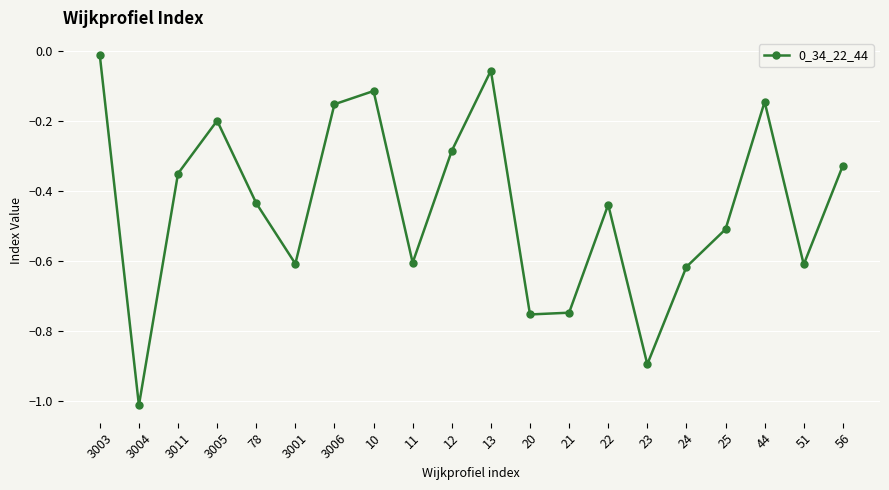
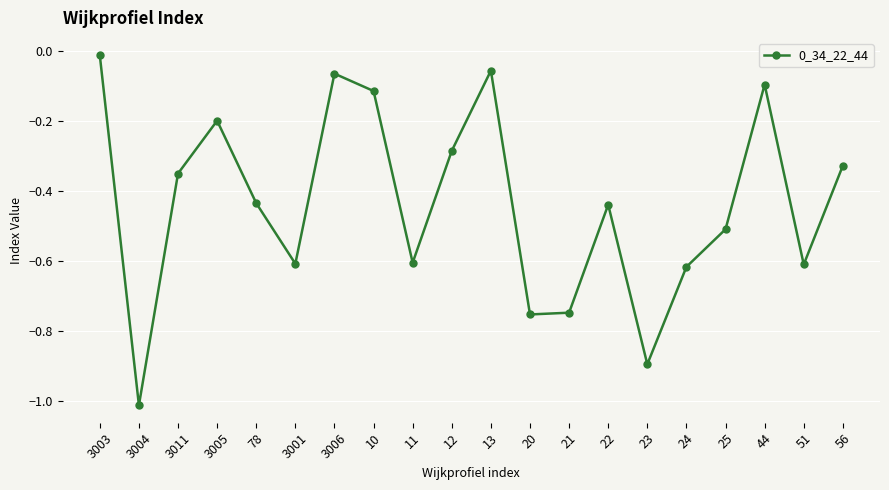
3006: -0.15 -> -0.06
44: -0.14 -> -0.09
